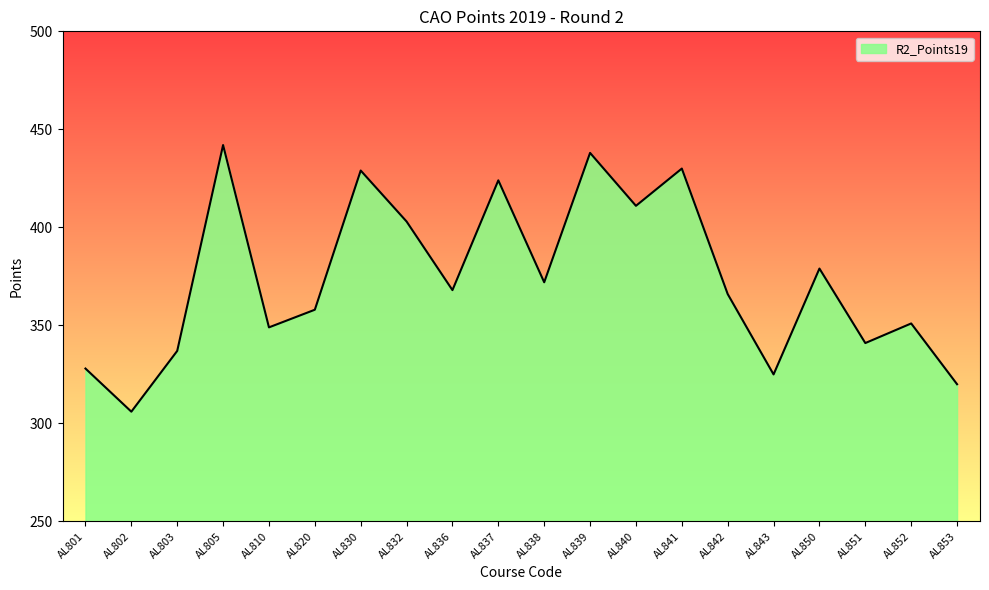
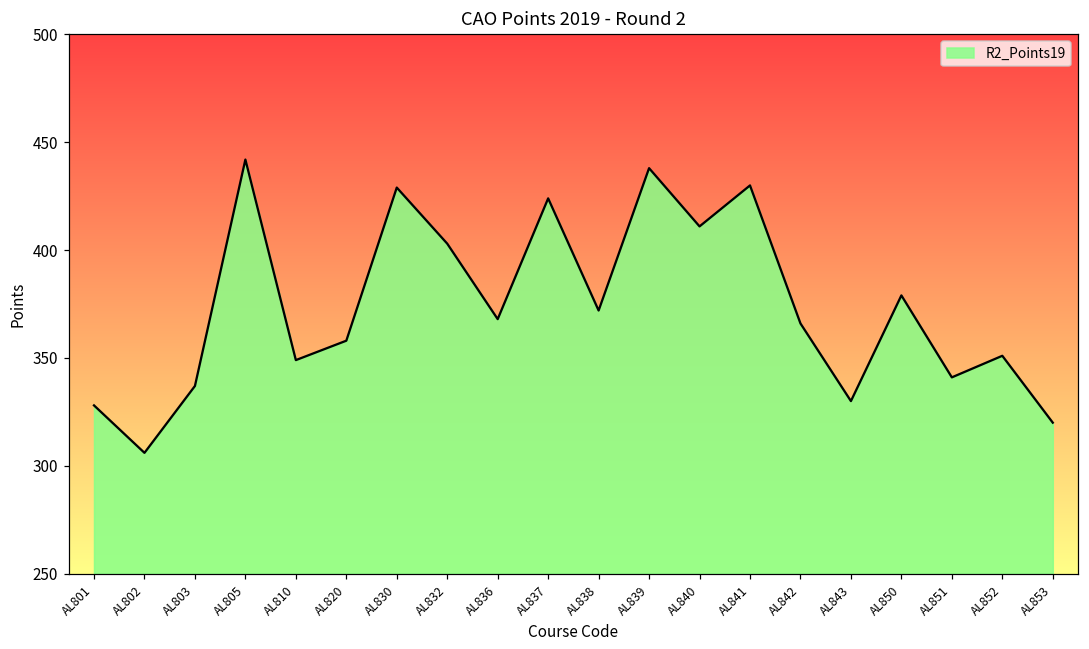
AL843: 325 -> 330
